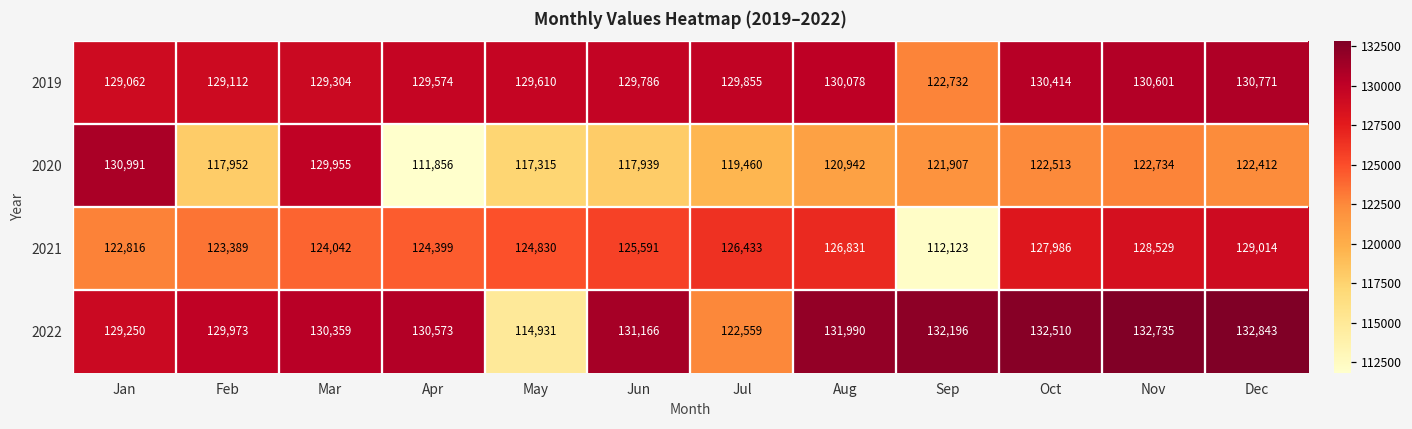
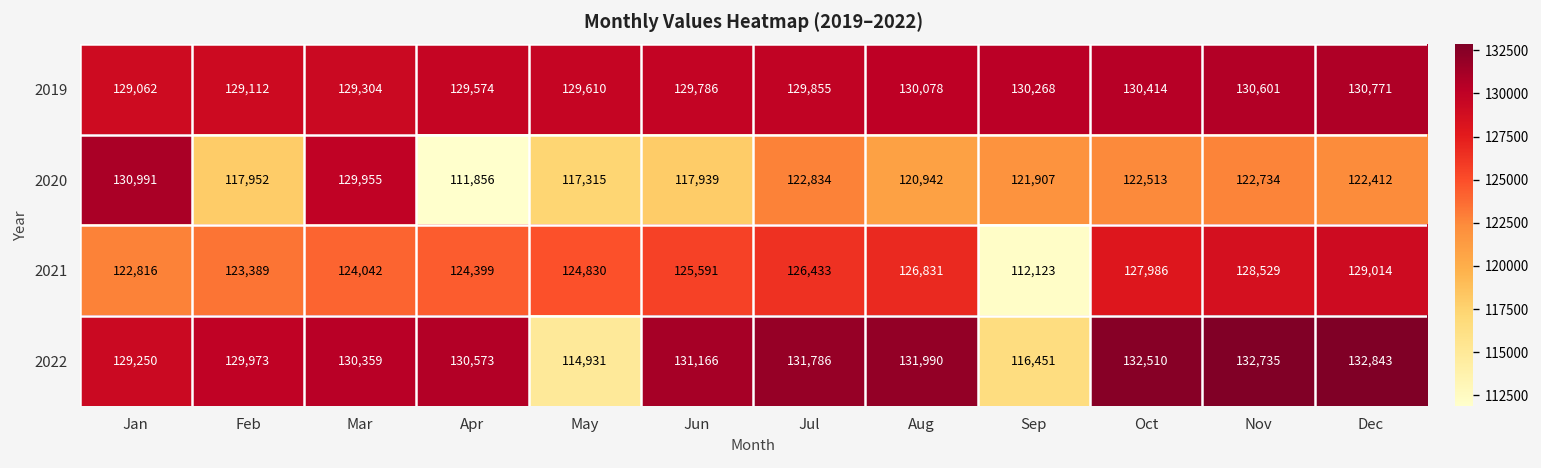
2019, Sep: 122,732 -> 130,268
2020, Jul: 119,460 -> 122,834
2022, Jul: 122,559 -> 131,786
2022, Sep: 132,196 -> 116,451
